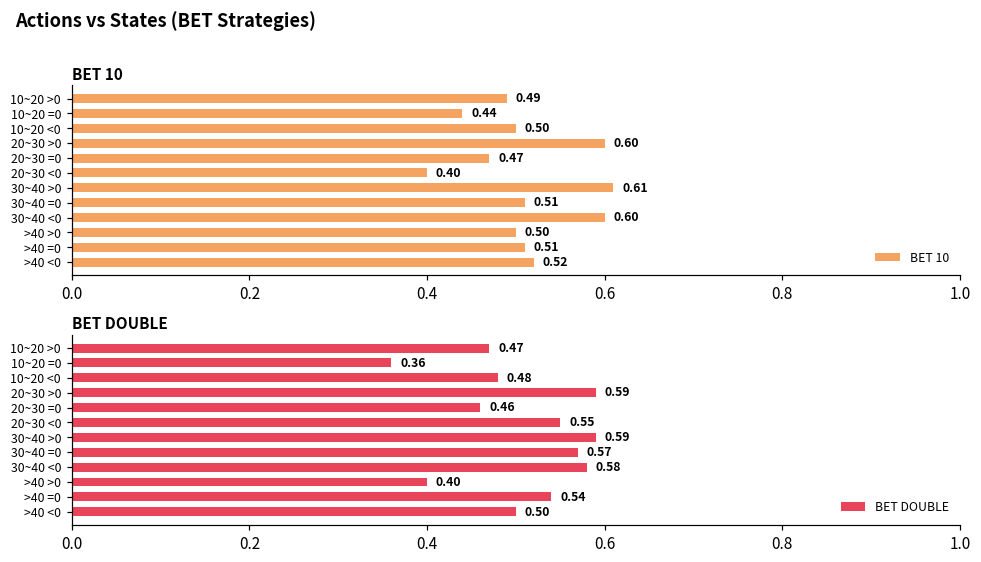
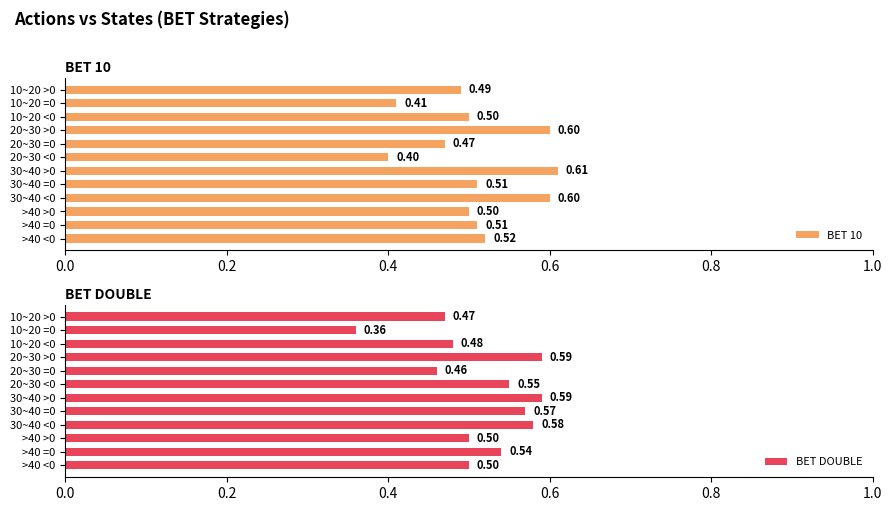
BET 10, 10~20 =0: 0.44 -> 0.41
BET DOUBLE, >40 >0: 0.40 -> 0.50
